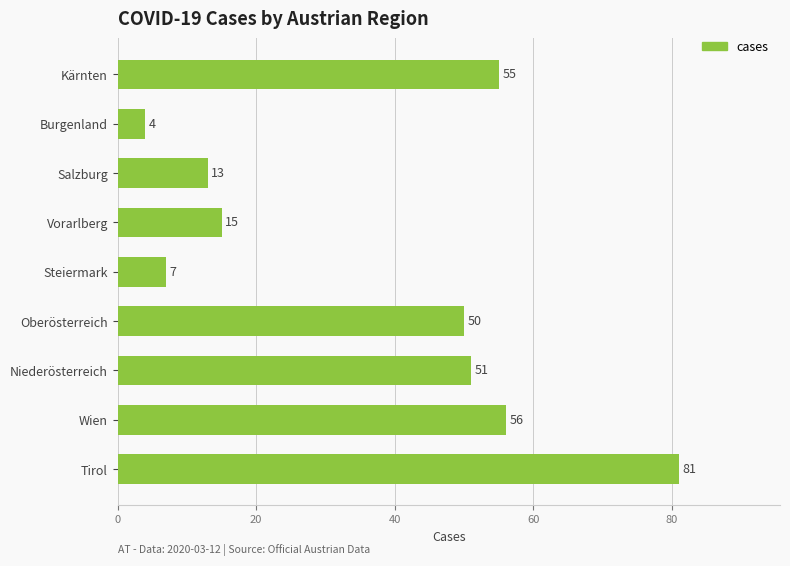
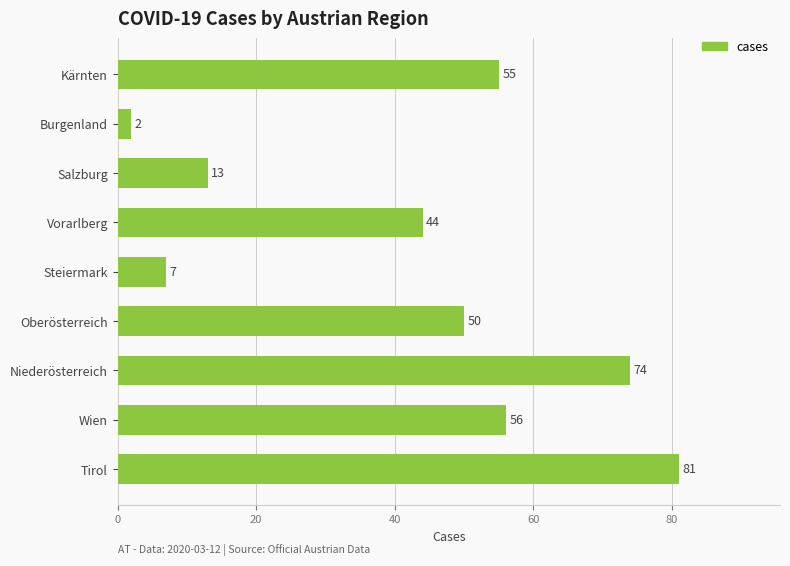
Burgenland: 4 -> 2
Vorarlberg: 15 -> 44
Niederösterreich: 51 -> 74
